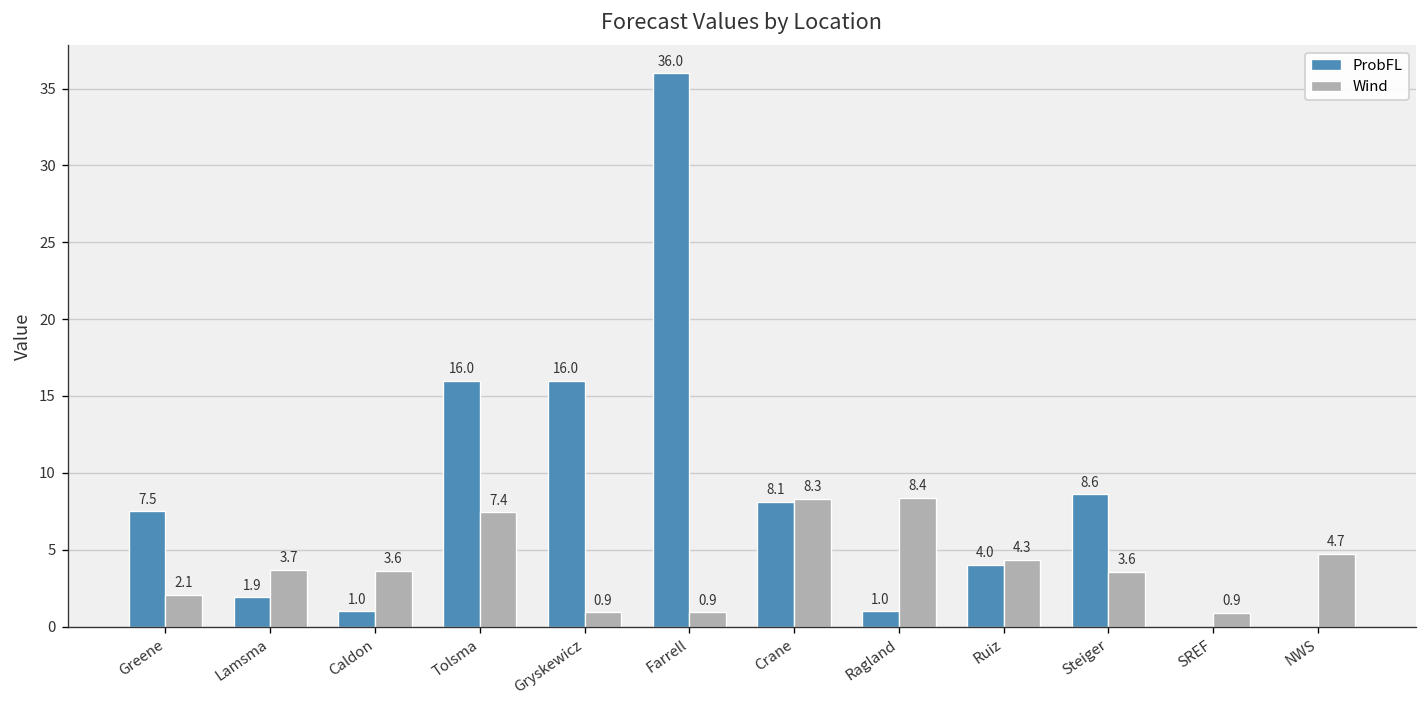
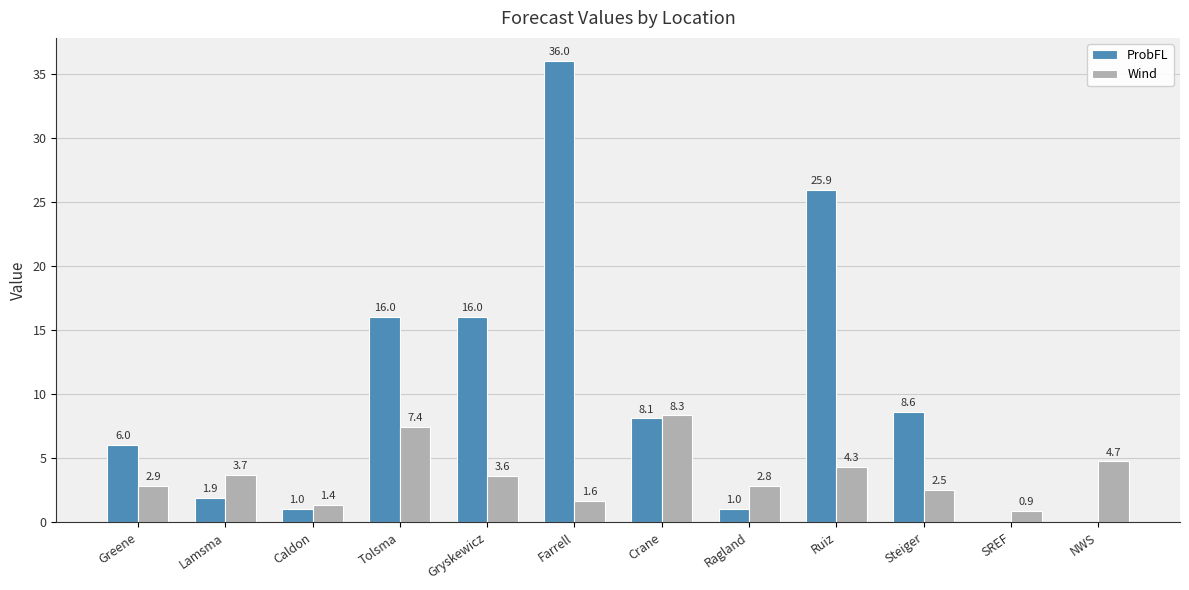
ProbFL, Greene: 7.5 -> 6.0
Wind, Greene: 2.1 -> 2.9
Wind, Caldon: 3.6 -> 1.4
Wind, Gryskewicz: 0.9 -> 3.6
Wind, Farrell: 0.9 -> 1.6
Wind, Ragland: 8.4 -> 2.8
ProbFL, Ruiz: 4.0 -> 25.9
Wind, Steiger: 3.6 -> 2.5
